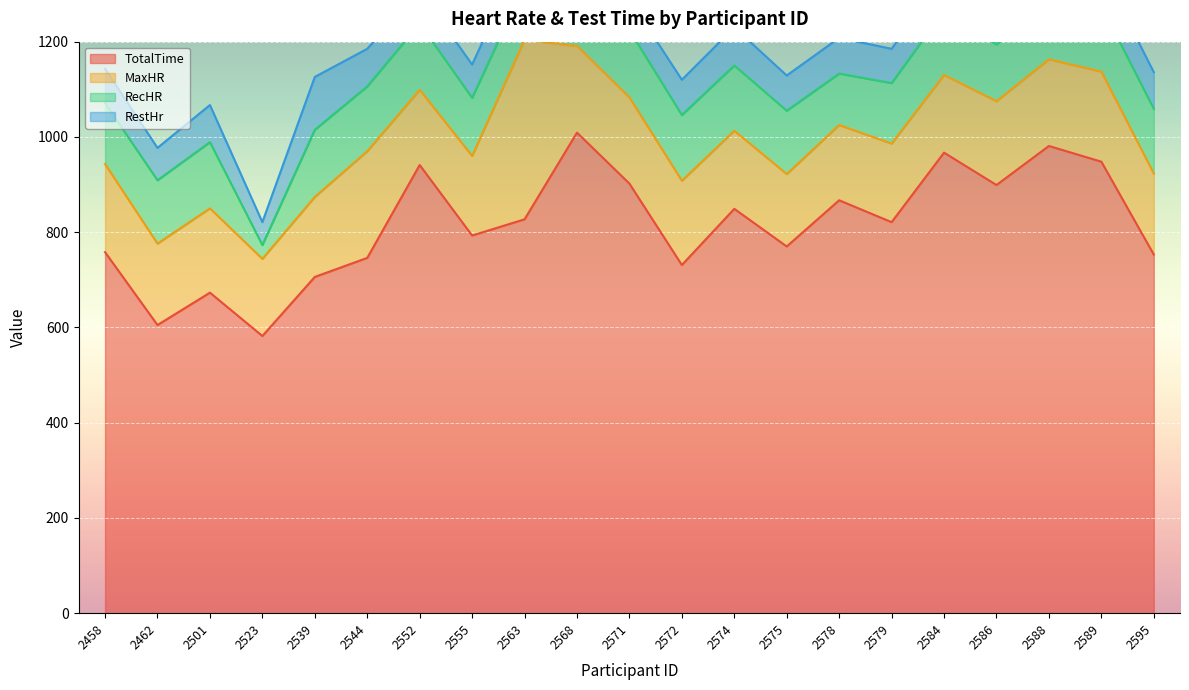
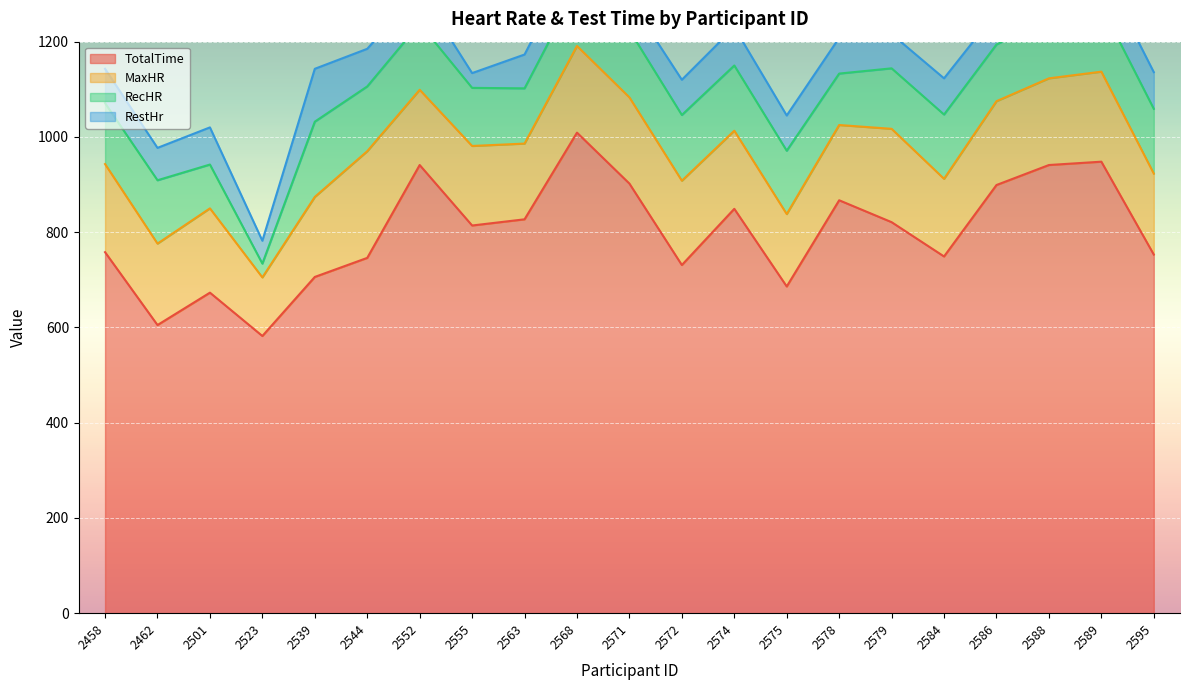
RecHR, 2501: 140 -> 90
MaxHR, 2523: 160 -> 120
RecHR, 2539: 140 -> 160
TotalTime, 2555: 790 -> 810
RestHr, 2555: 70 -> 30
MaxHR, 2563: 380 -> 160
TotalTime, 2575: 770 -> 690
MaxHR, 2579: 170 -> 200
TotalTime, 2584: 970 -> 750
TotalTime, 2588: 980 -> 940
